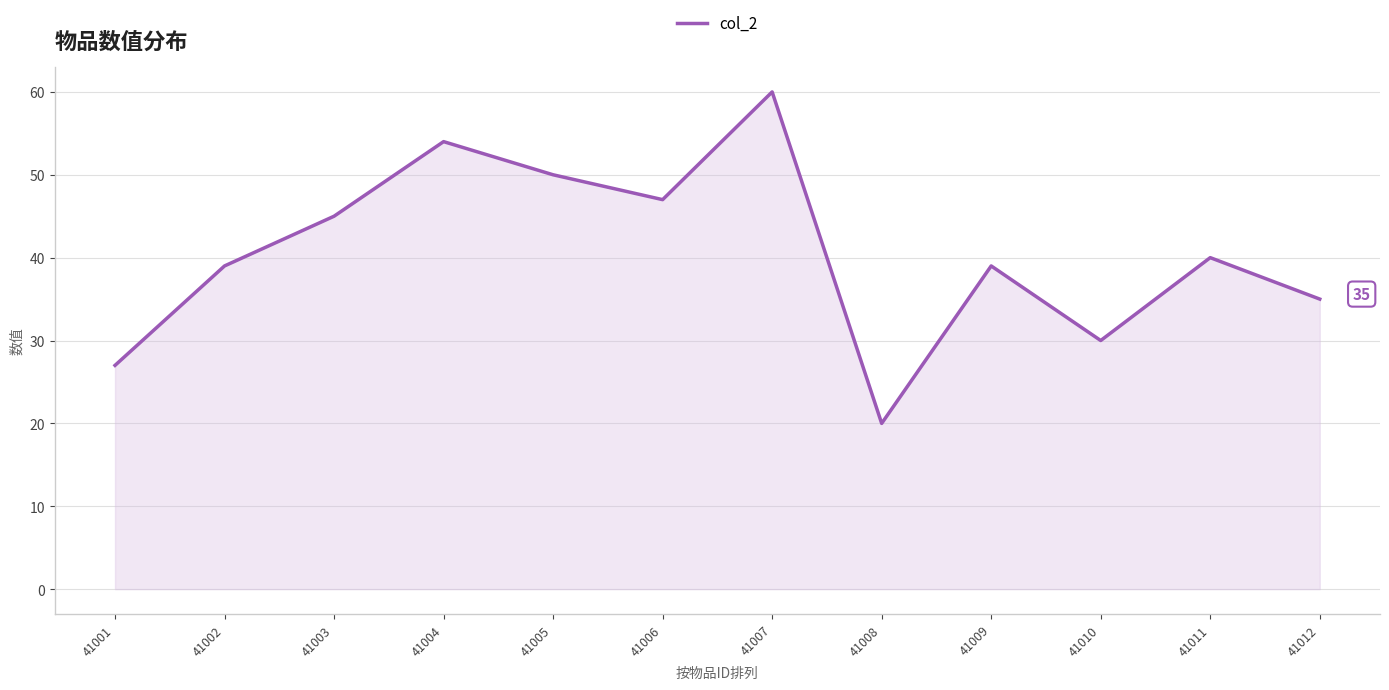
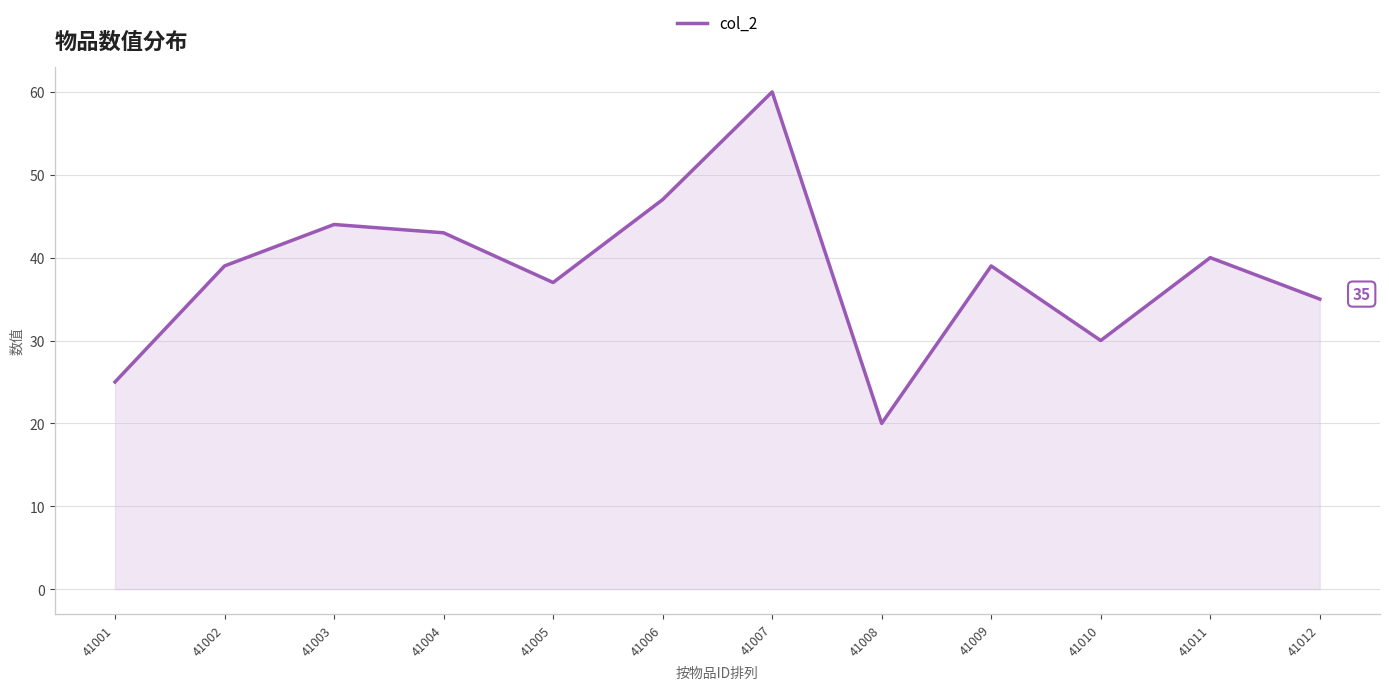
41001: 27 -> 25
41003: 45 -> 44
41004: 54 -> 43
41005: 50 -> 37
